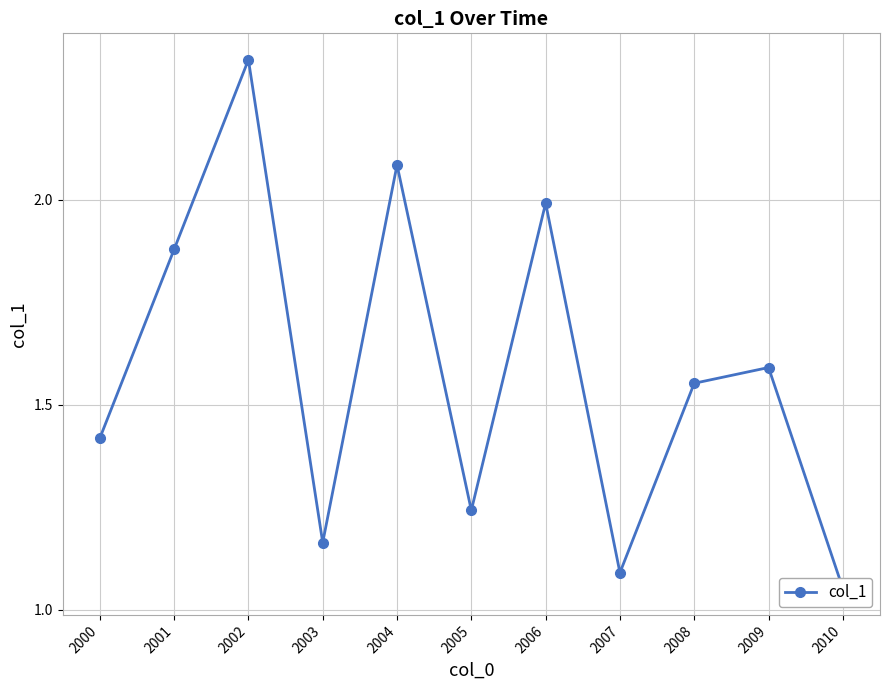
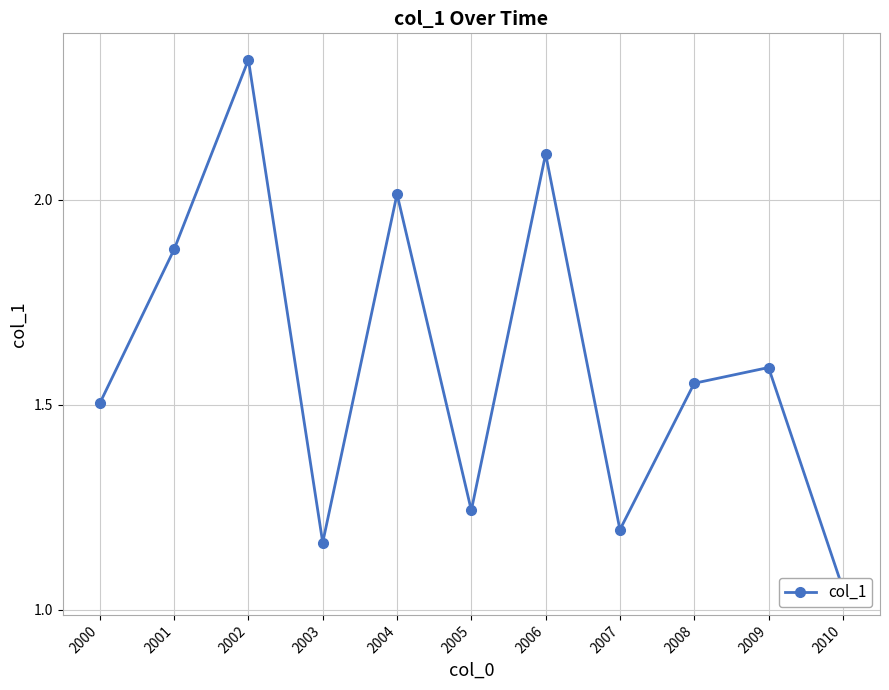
2000: 1.42 -> 1.50
2004: 2.08 -> 2.01
2006: 1.99 -> 2.11
2007: 1.09 -> 1.20
